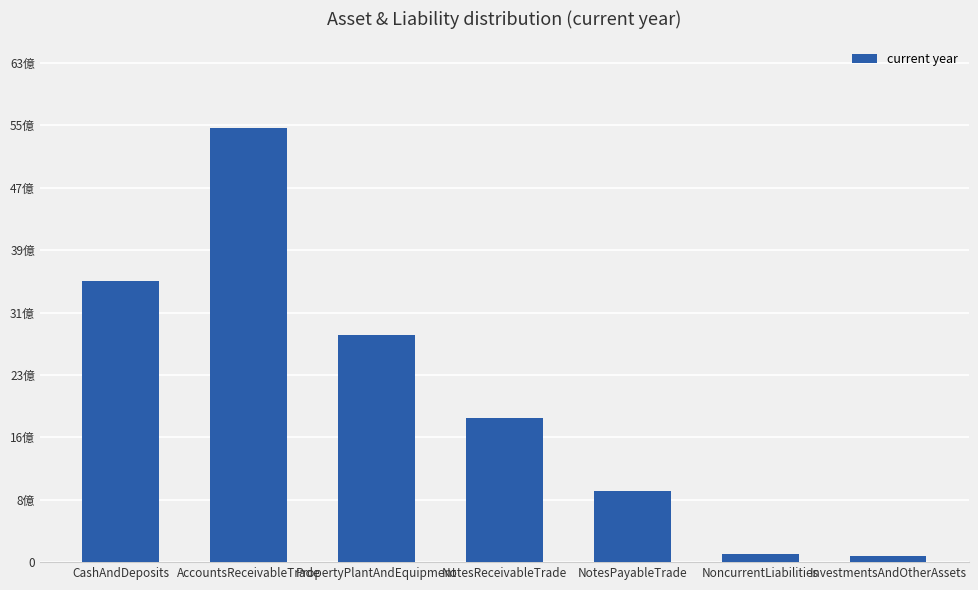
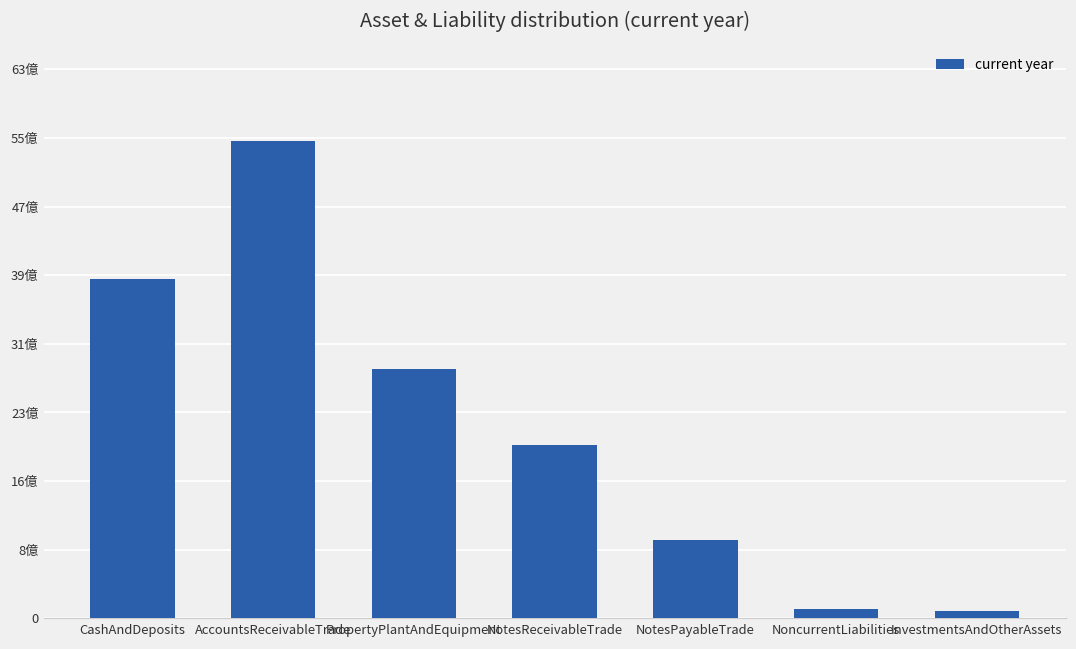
CashAndDeposits: 35億 -> 39億
NotesReceivableTrade: 18億 -> 20億
